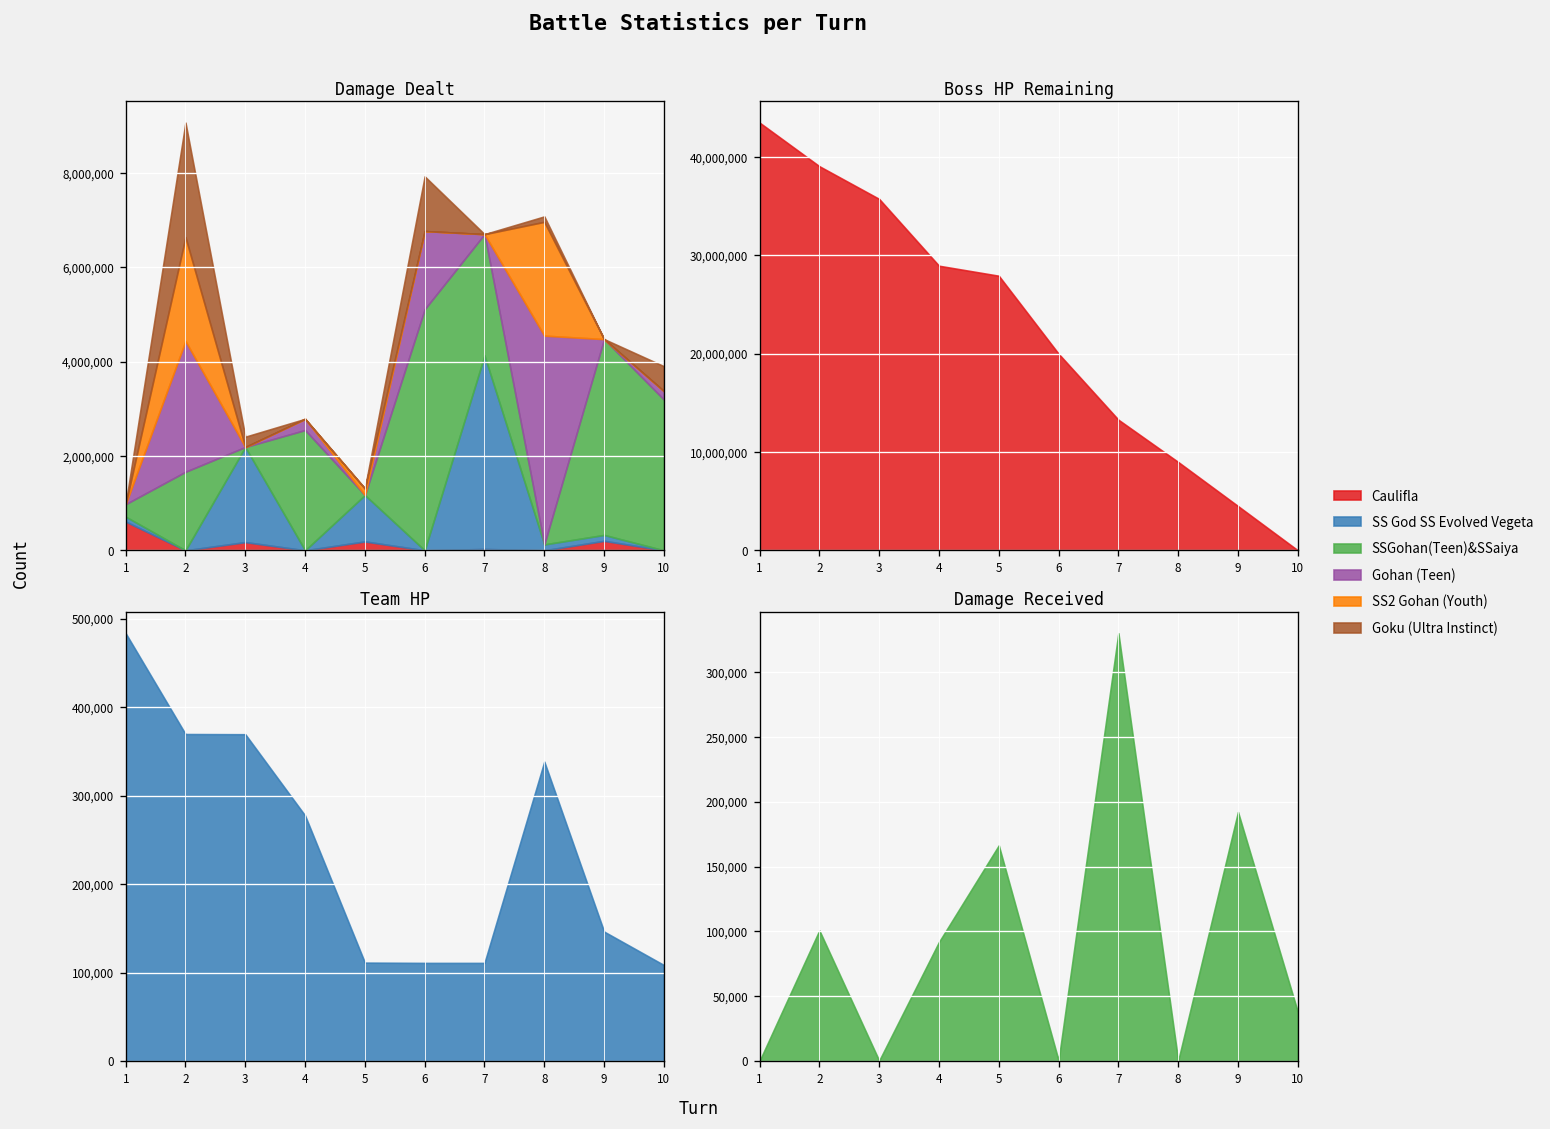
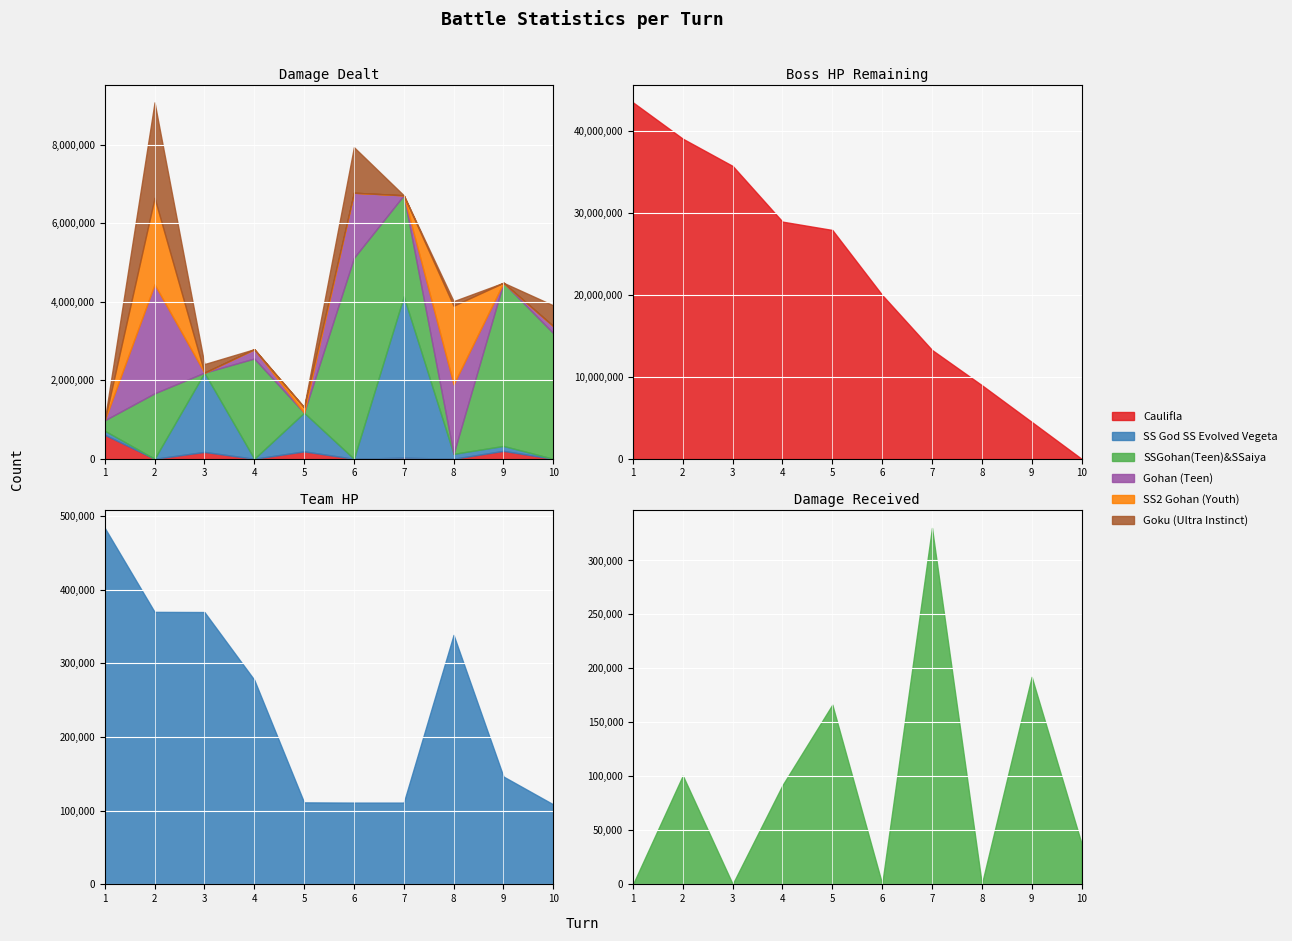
Damage Dealt, Gohan (Teen), 8: 4,400,000 -> 1,800,000
Damage Dealt, SS2 Gohan (Youth), 8: 2,400,000 -> 2,000,000
